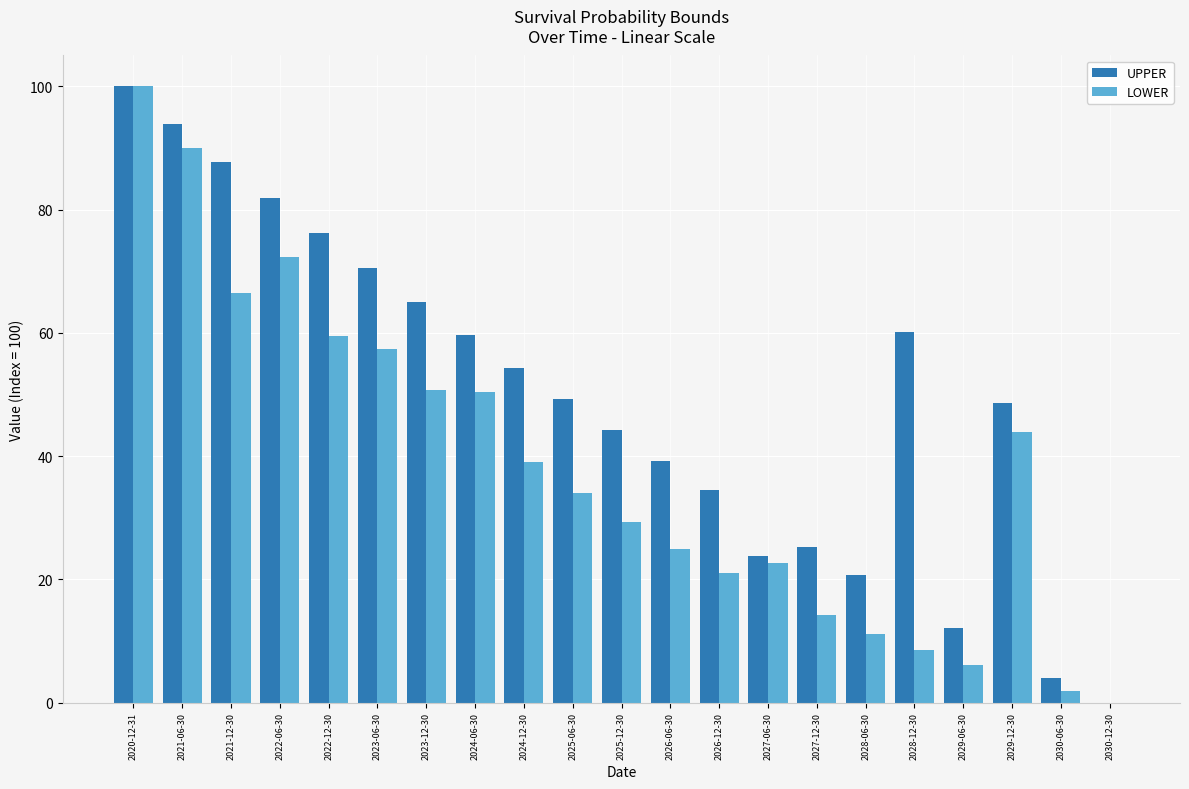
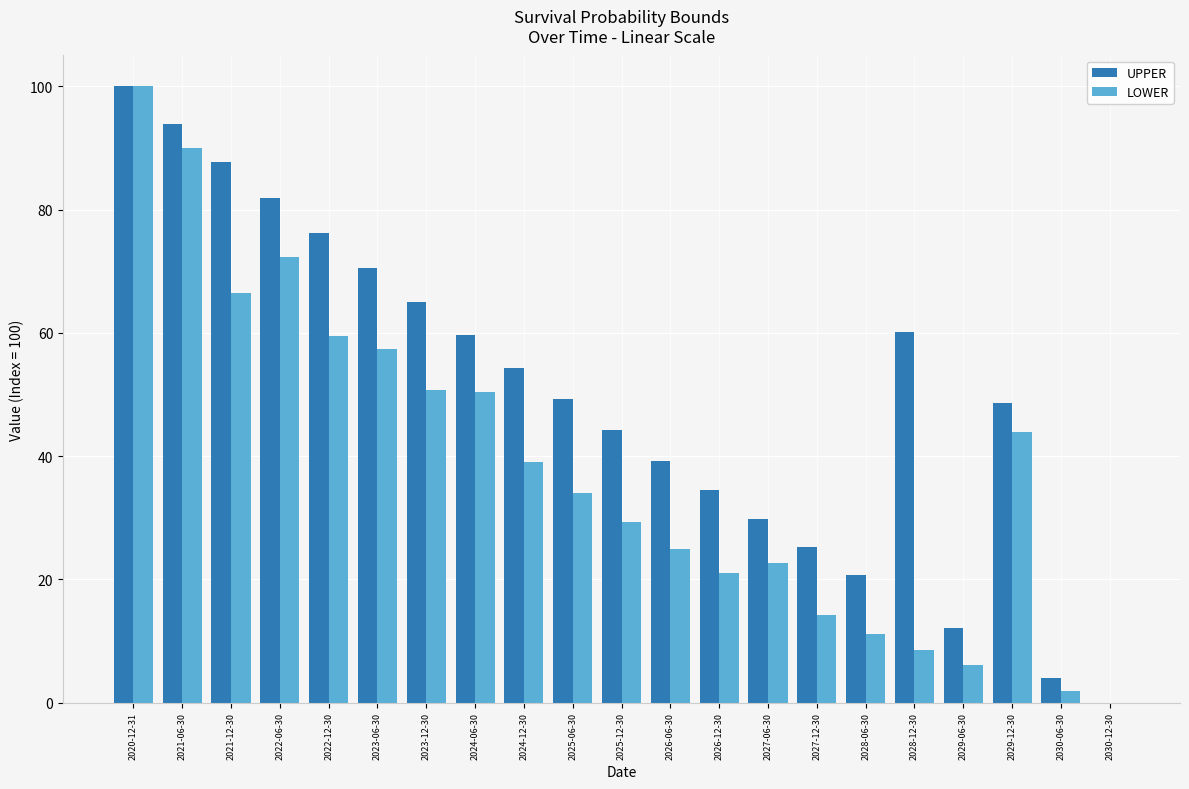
UPPER, 2027-06-30: 24 -> 30
